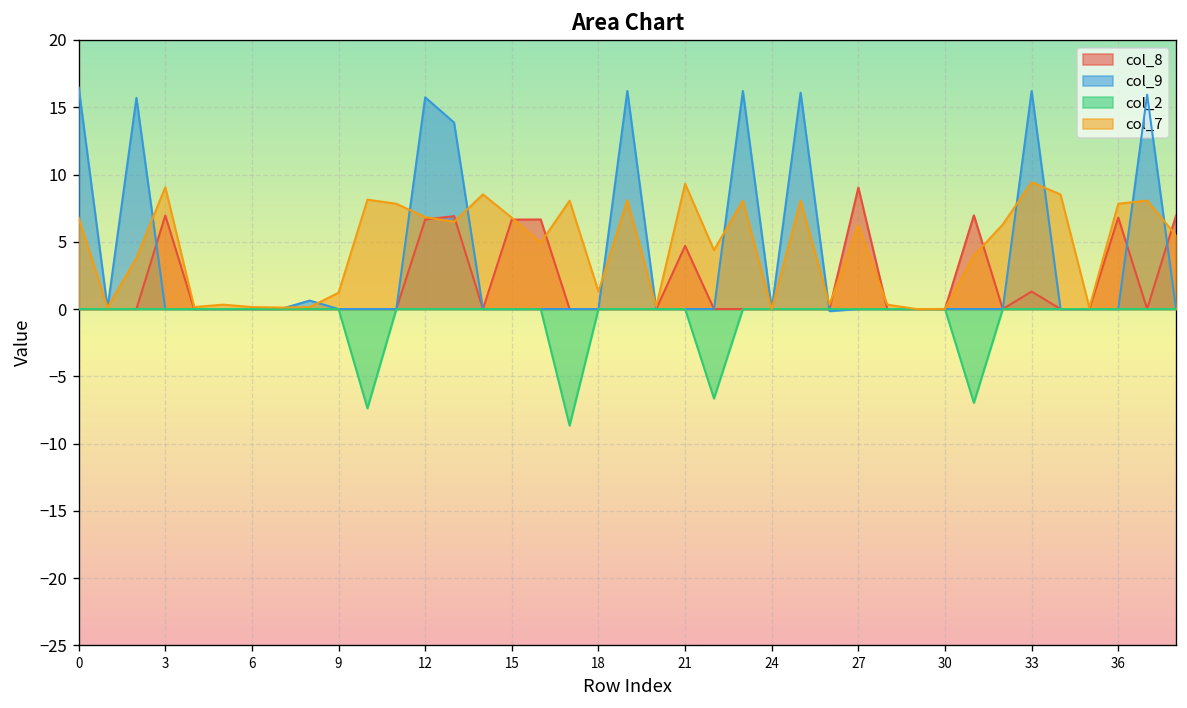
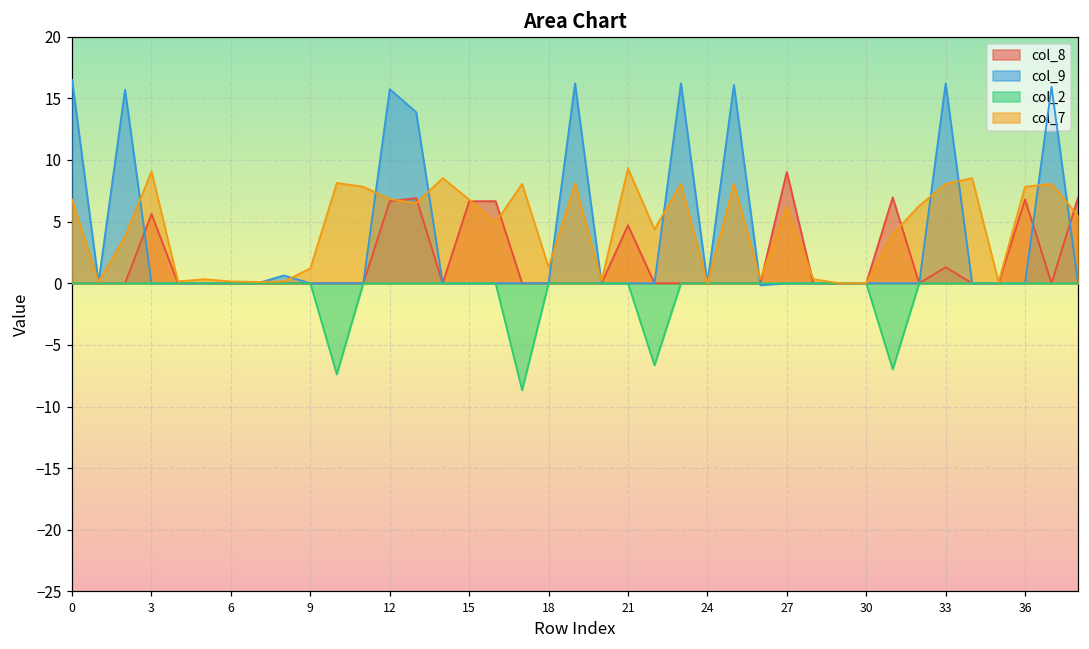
col_8, 3: 7.0 -> 5.6
col_7, 33: 9.4 -> 8.1
